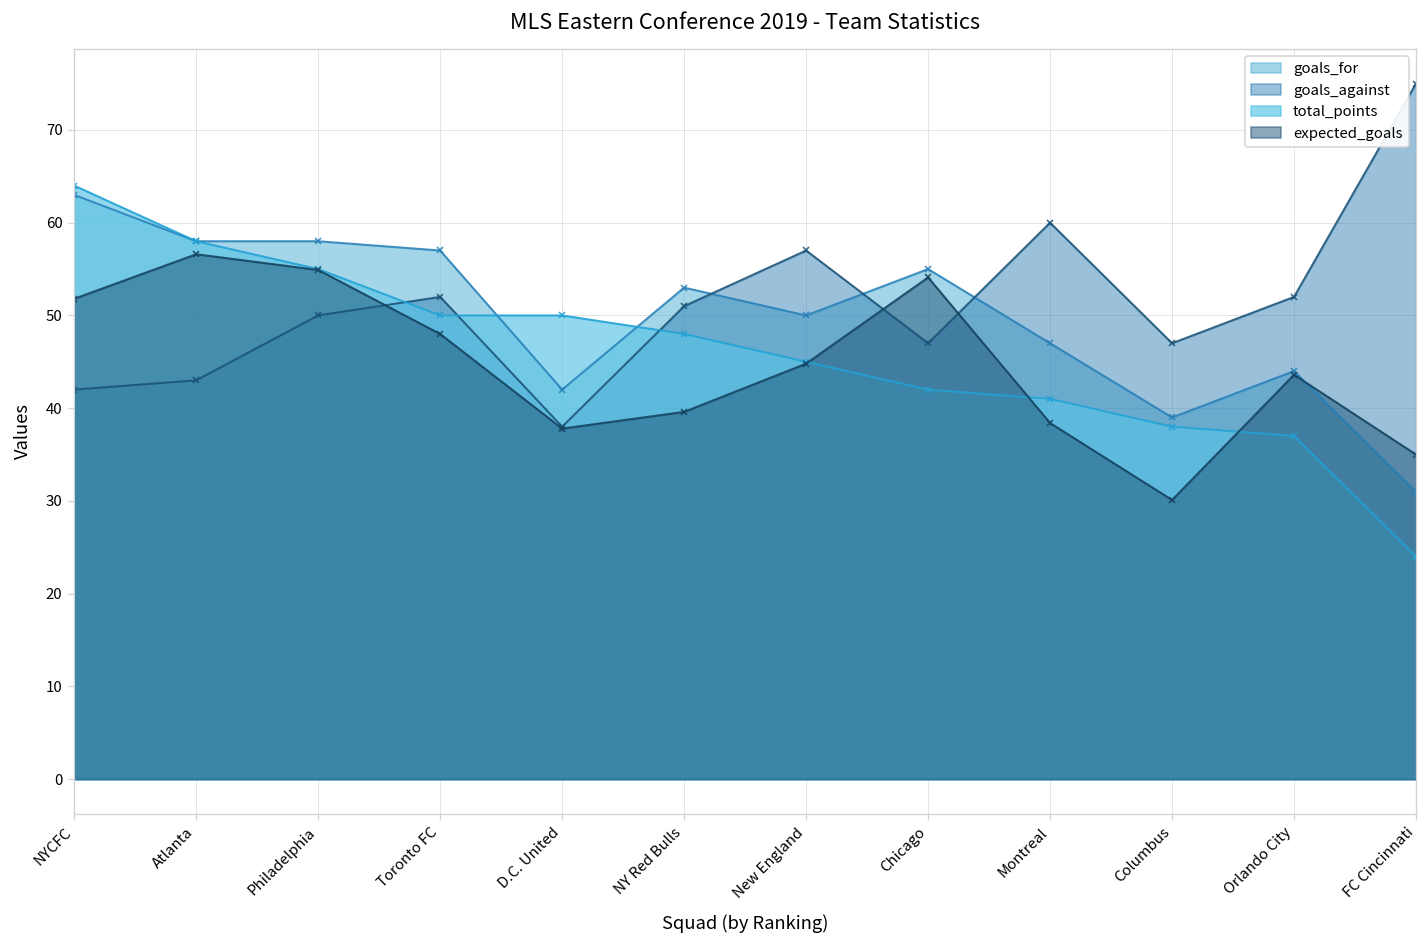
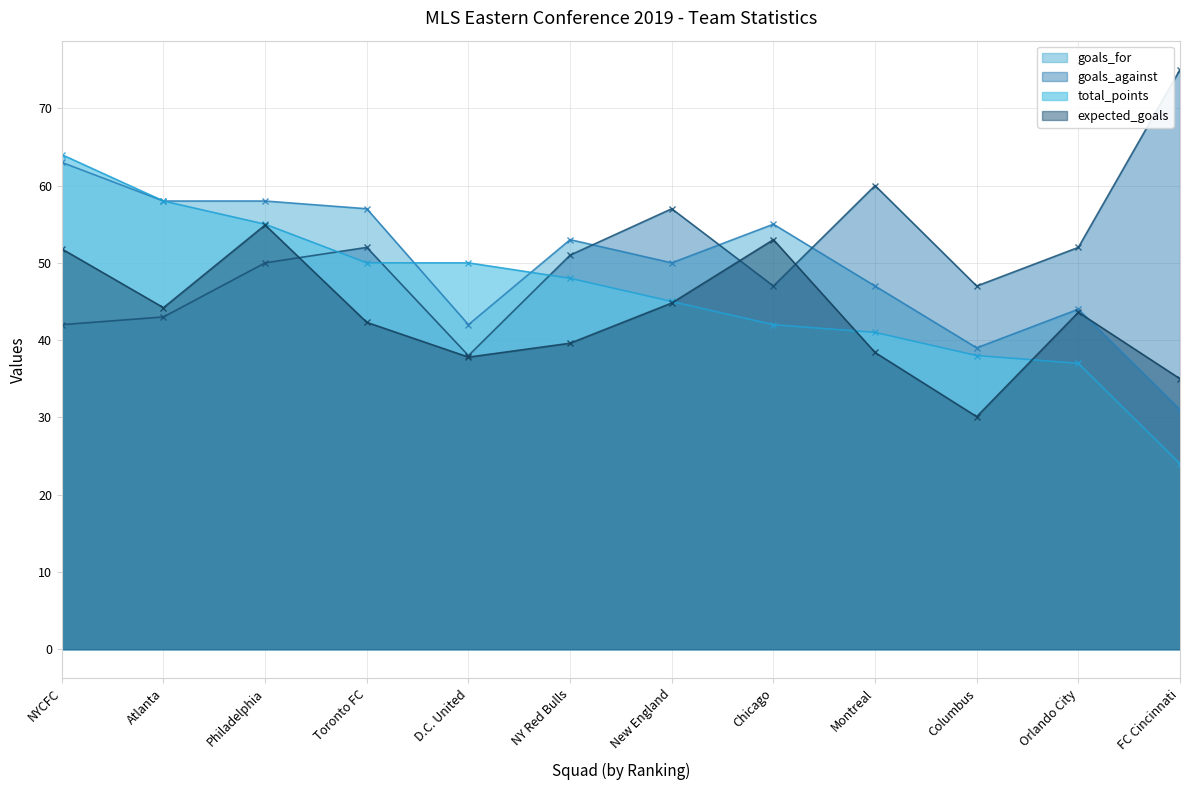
expected_goals, Atlanta: 57 -> 44
expected_goals, Toronto FC: 48 -> 42
expected_goals, Chicago: 54 -> 53
